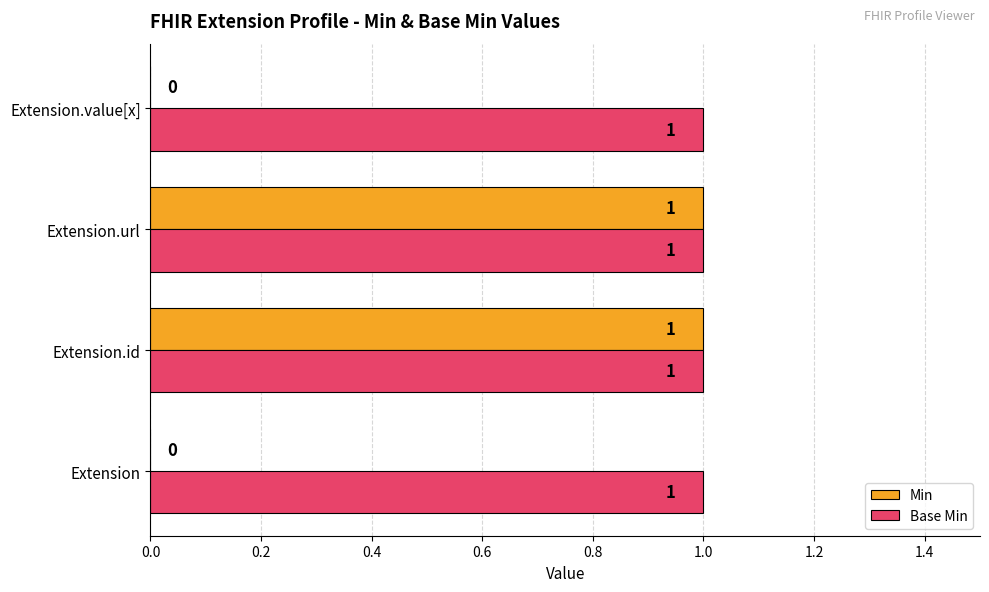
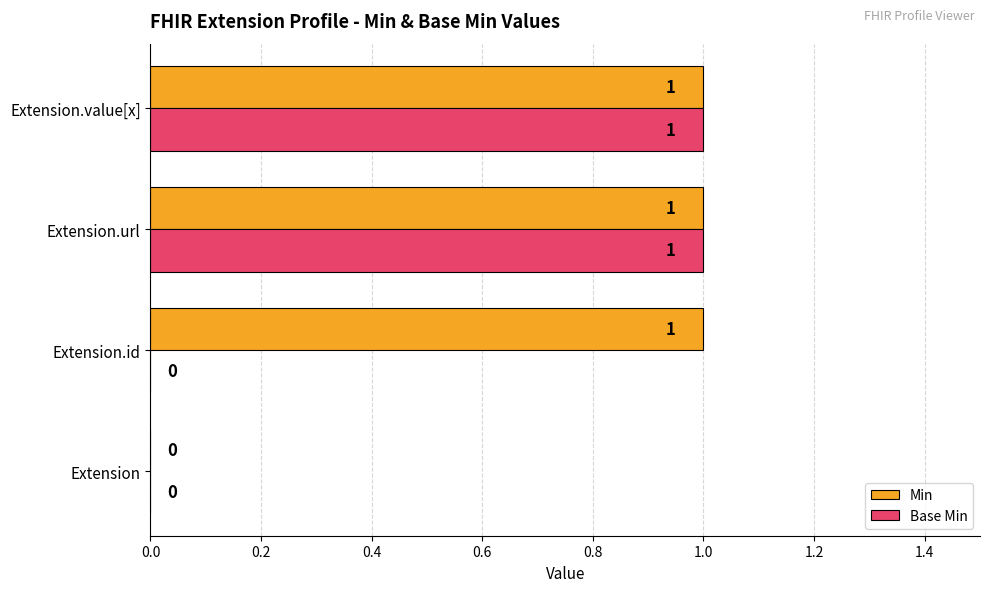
Min, Extension.value[x]: 0 -> 1
Base Min, Extension.id: 1 -> 0
Base Min, Extension: 1 -> 0
